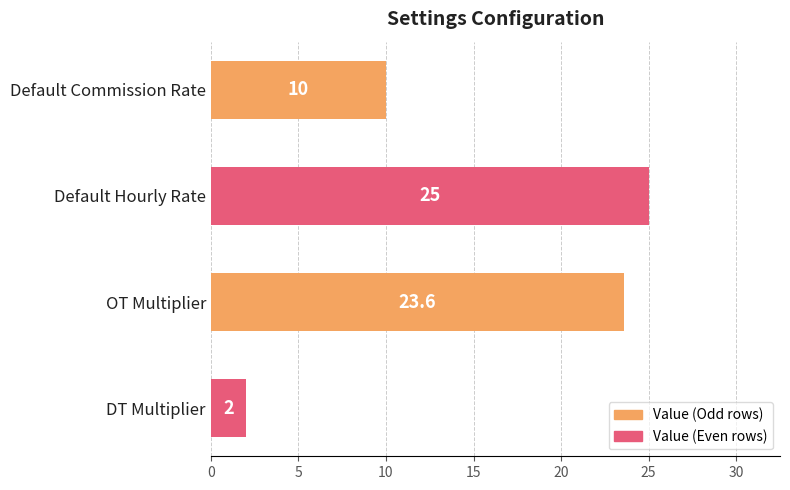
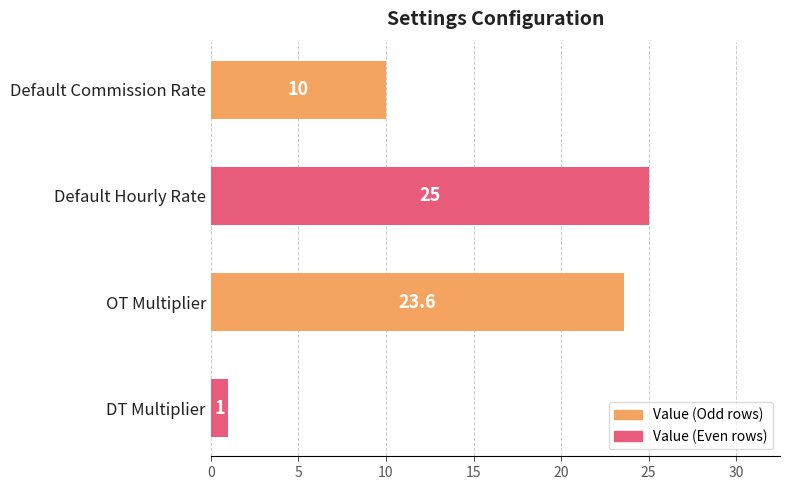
DT Multiplier: 2 -> 1
